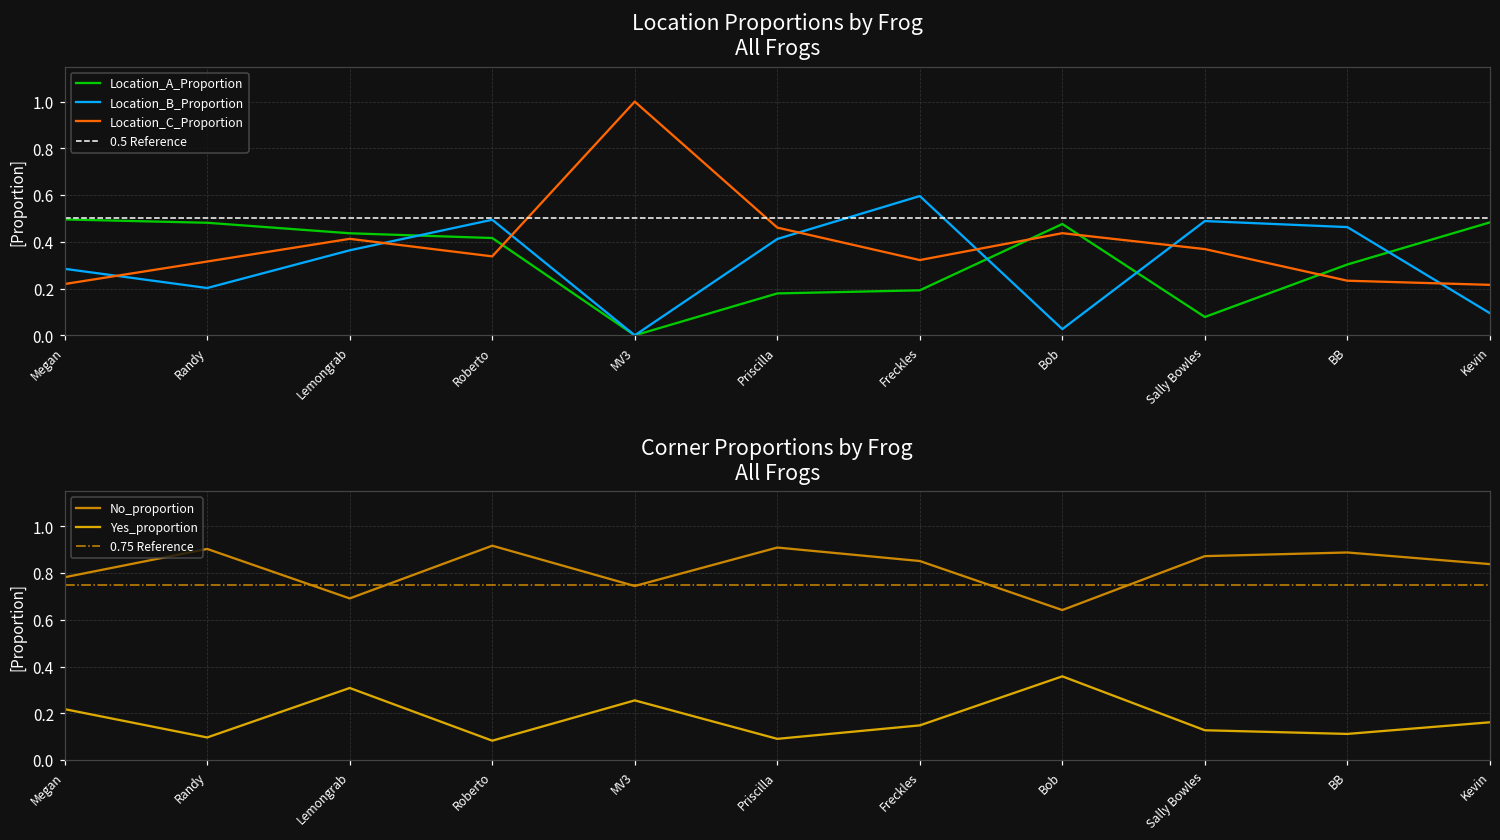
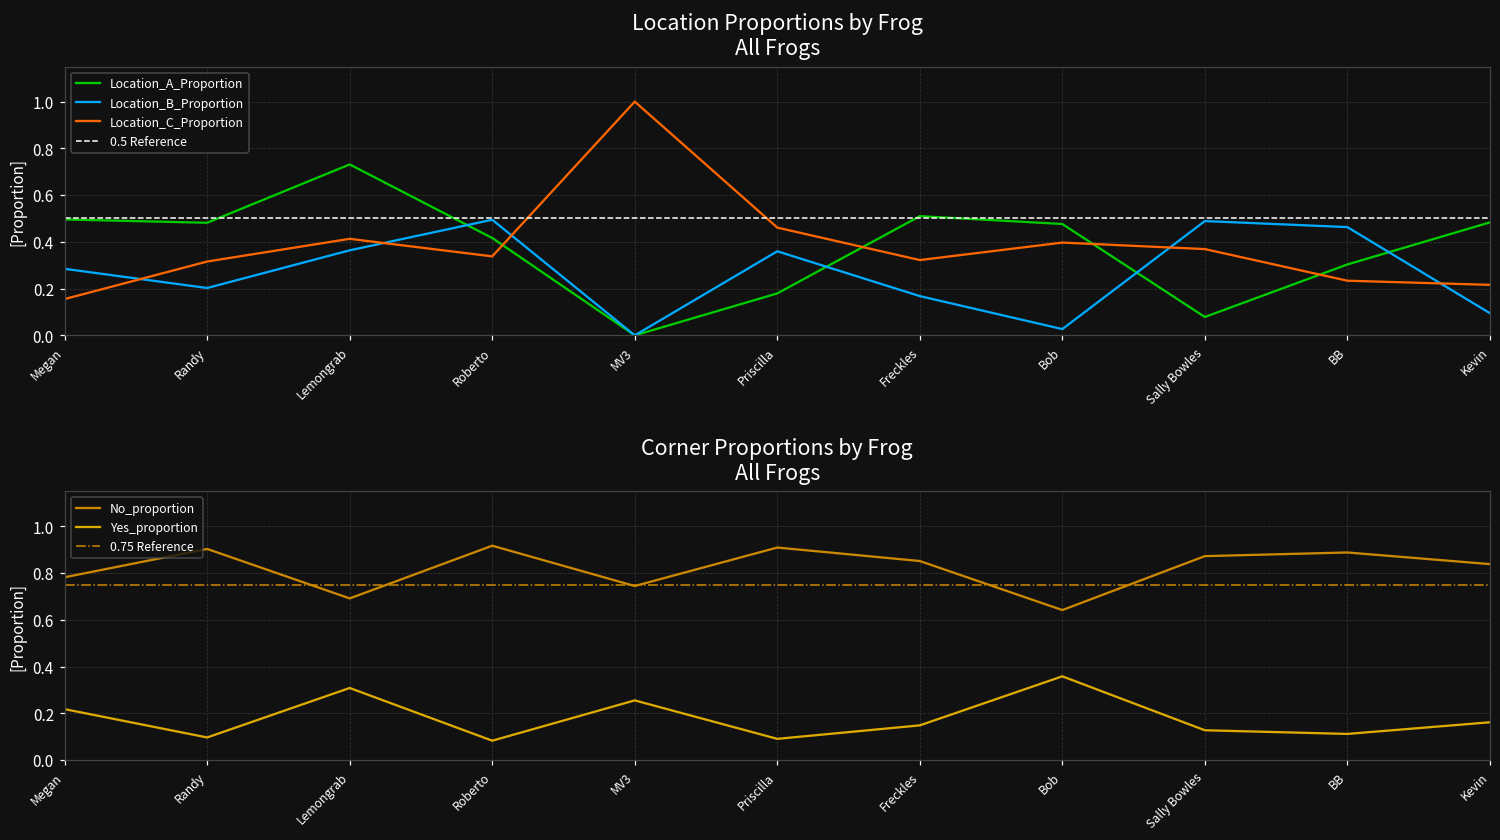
Location Proportions by Frog All Frogs, Location_C_Proportion, Megan: 0.22 -> 0.16
Location Proportions by Frog All Frogs, Location_A_Proportion, Lemongrab: 0.44 -> 0.73
Location Proportions by Frog All Frogs, Location_B_Proportion, Priscilla: 0.41 -> 0.36
Location Proportions by Frog All Frogs, Location_A_Proportion, Freckles: 0.19 -> 0.51
Location Proportions by Frog All Frogs, Location_B_Proportion, Freckles: 0.60 -> 0.17
Location Proportions by Frog All Frogs, Location_C_Proportion, Bob: 0.44 -> 0.40
